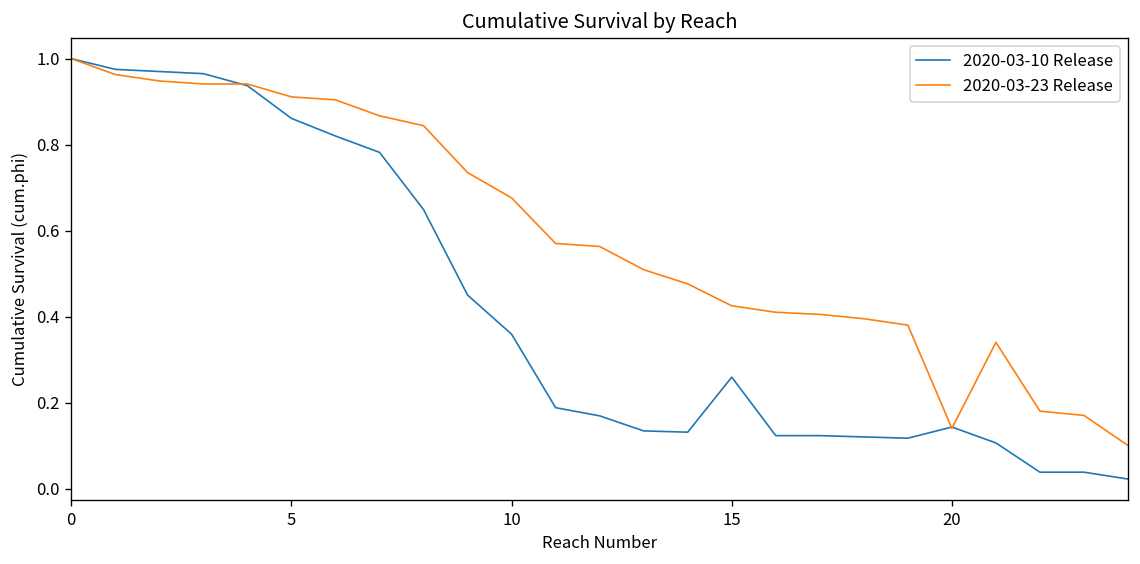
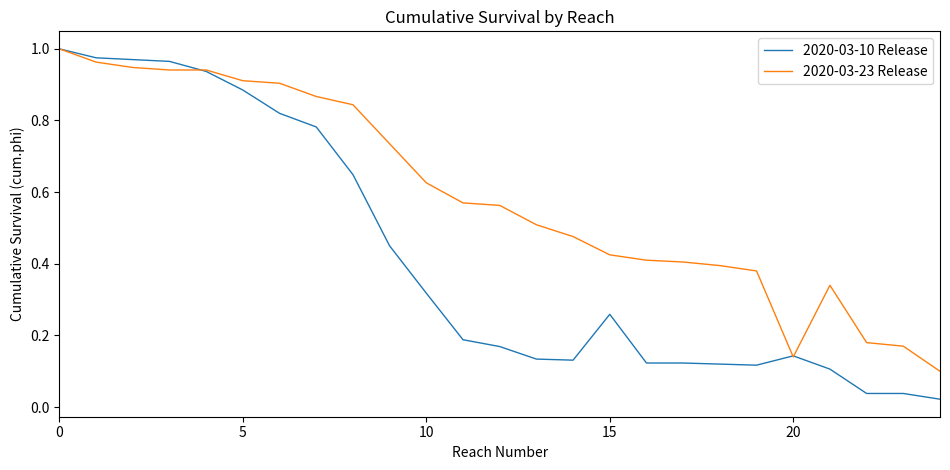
2020-03-10 Release, 5: 0.86 -> 0.89
2020-03-10 Release, 10: 0.36 -> 0.32
2020-03-23 Release, 10: 0.68 -> 0.63
